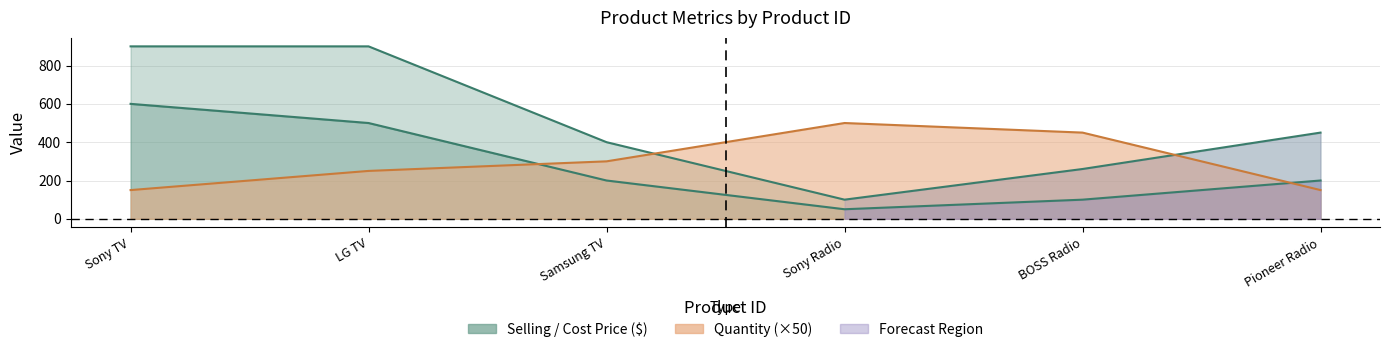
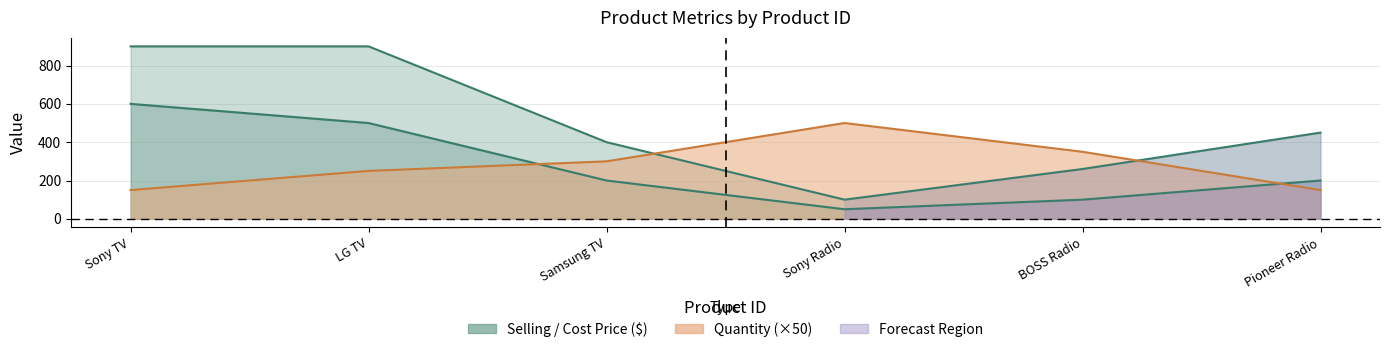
Quantity (×50), BOSS Radio: 450 -> 350
